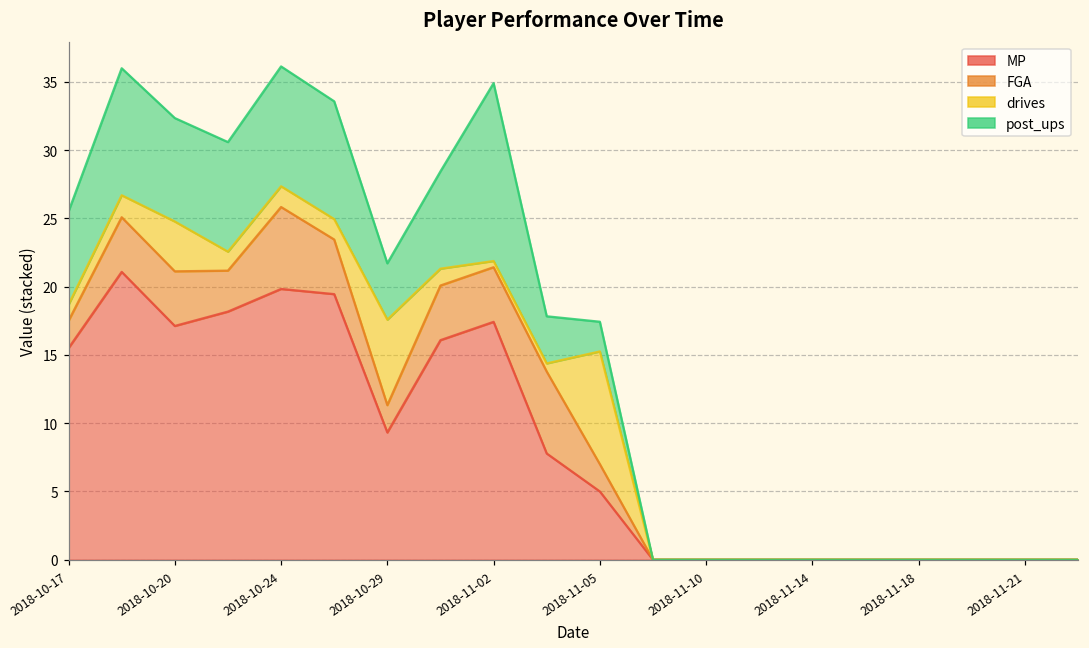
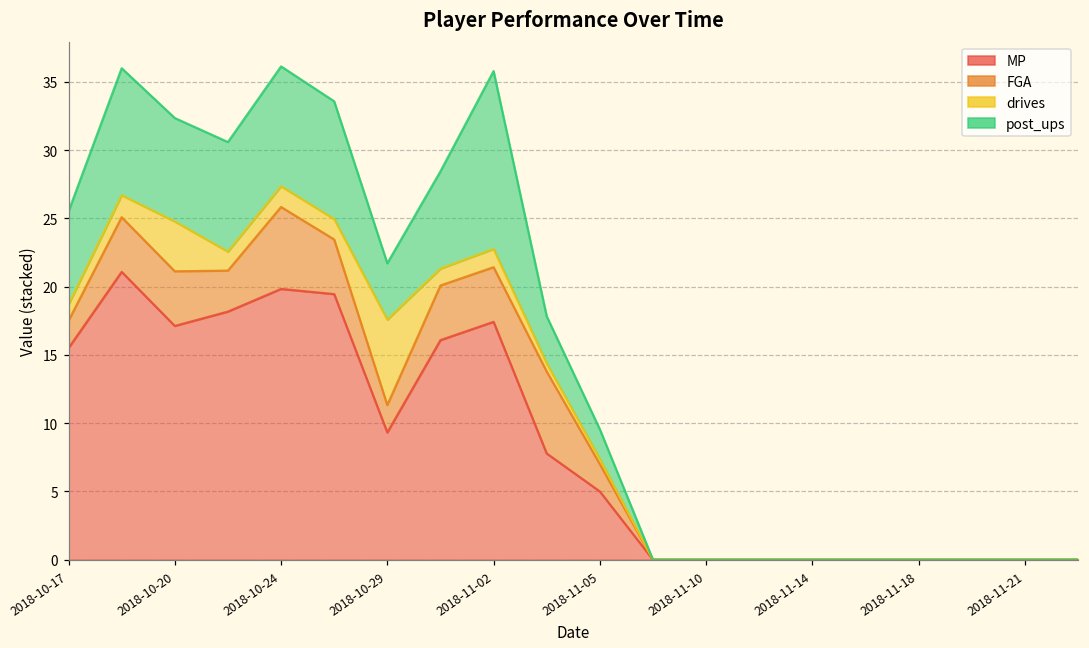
drives, 2018-11-02: 0.5 -> 1.3
drives, 2018-11-05: 8.3 -> 0.4
